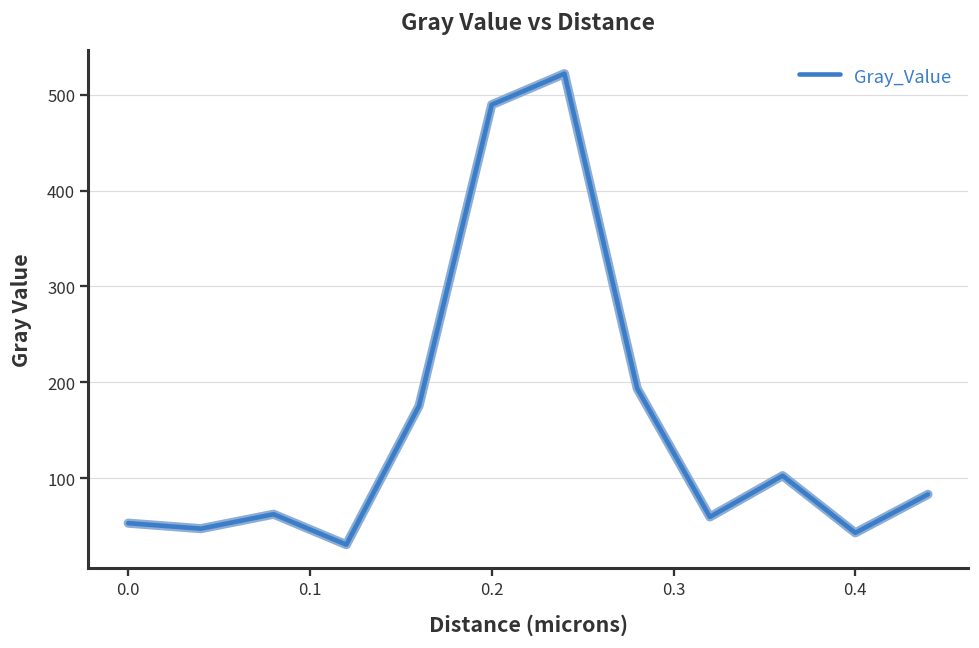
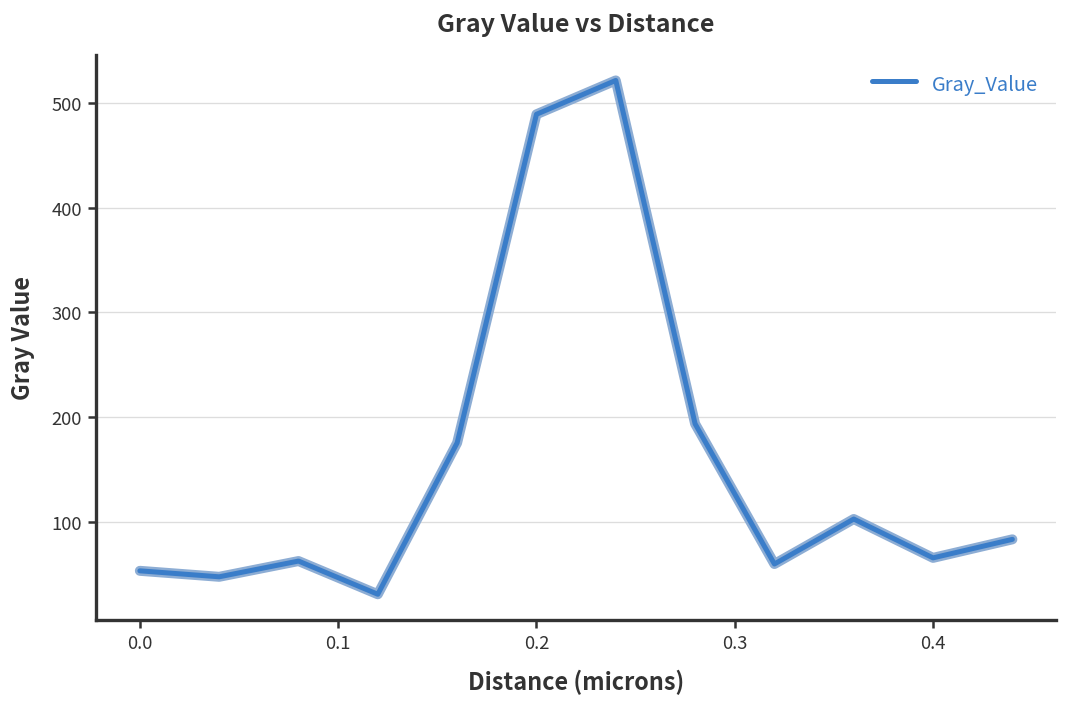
0.4: 40 -> 70
